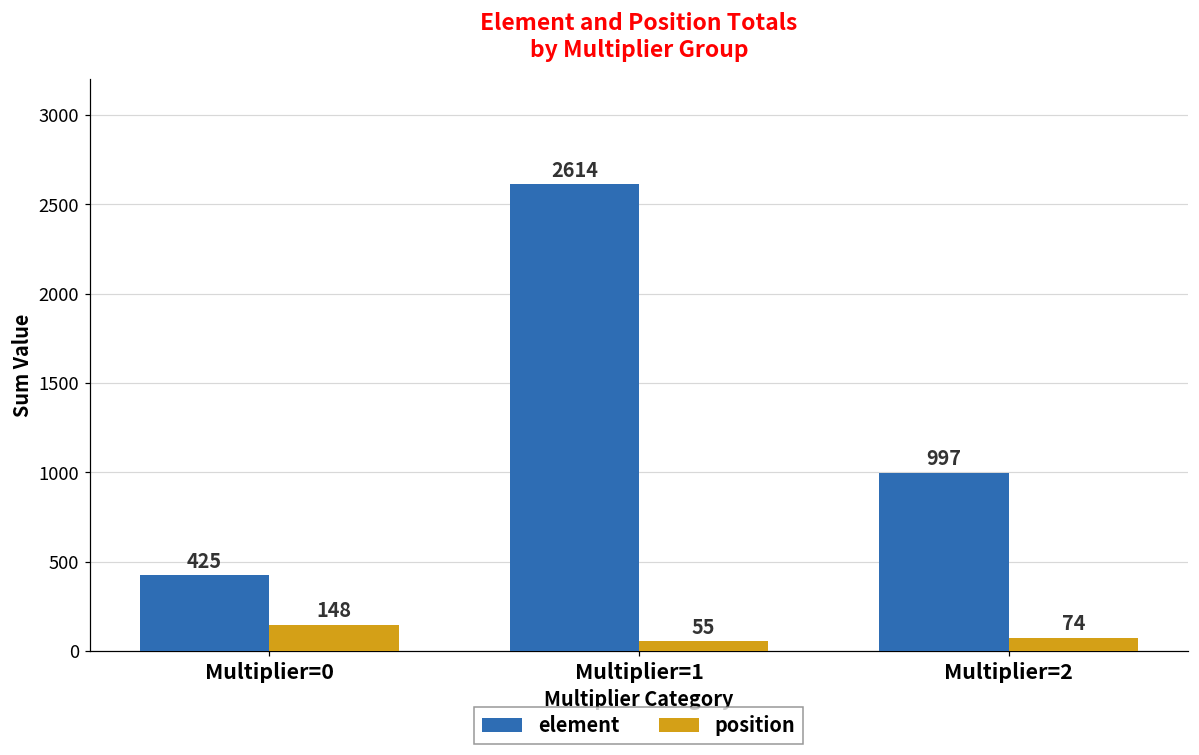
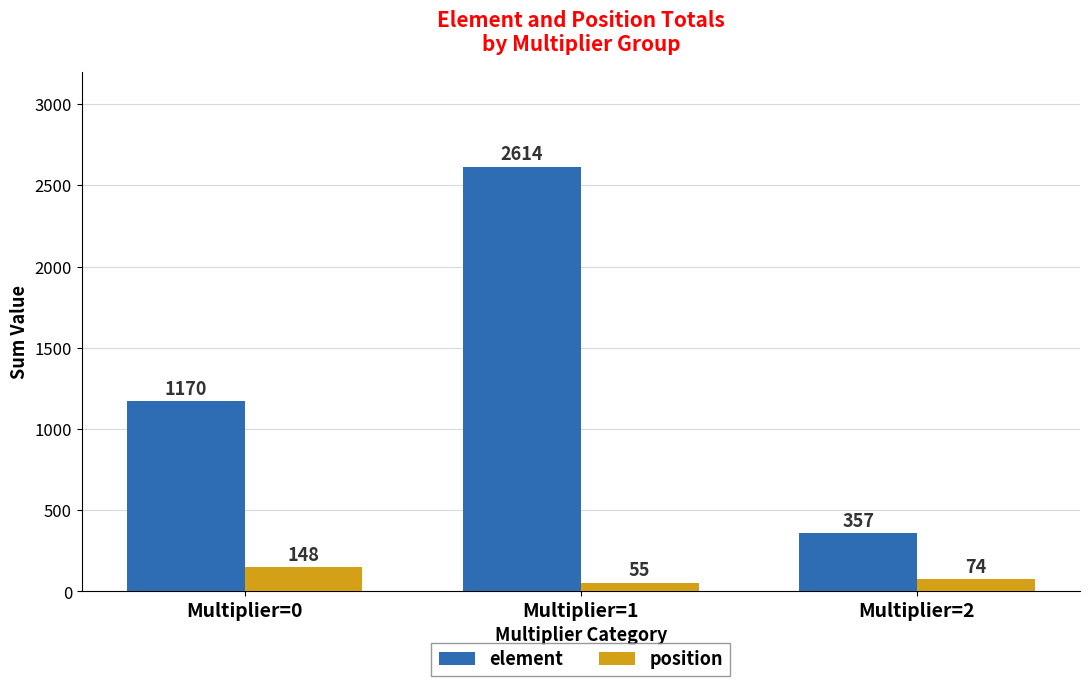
element, Multiplier=0: 425 -> 1170
element, Multiplier=2: 997 -> 357
